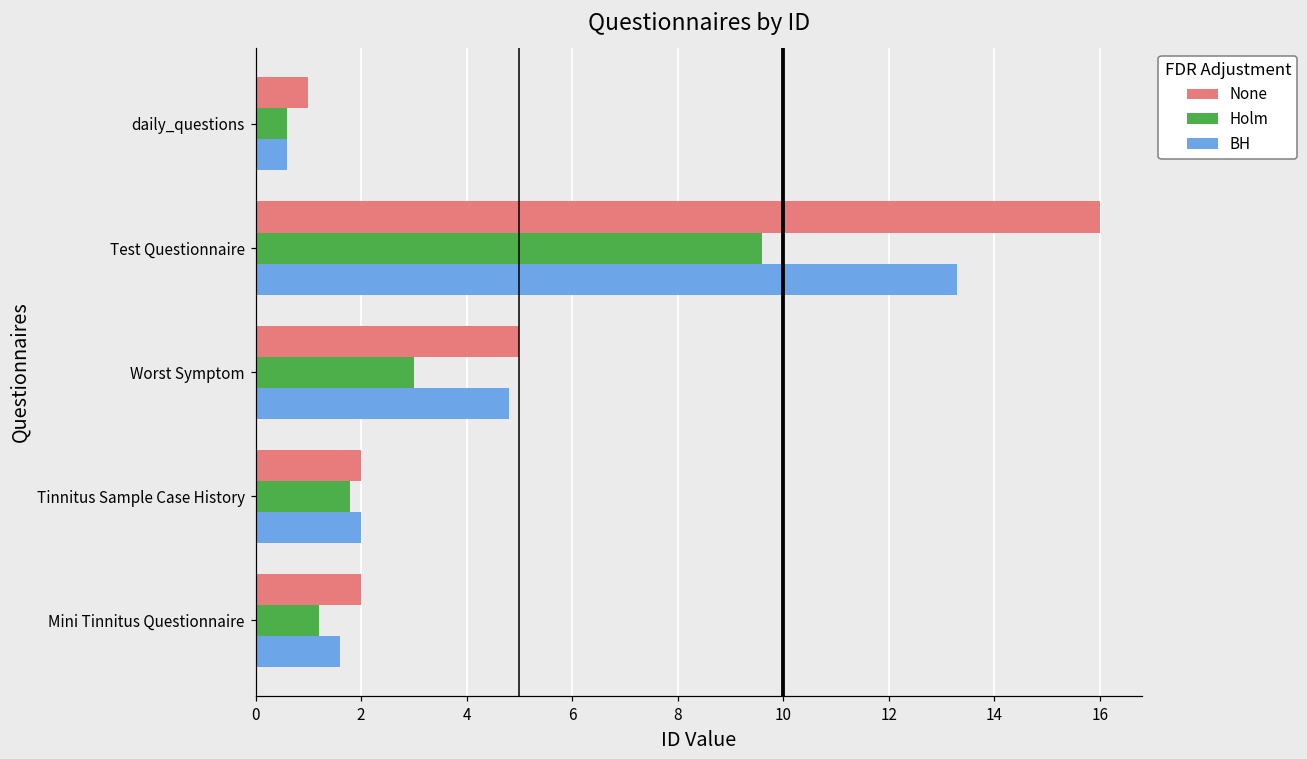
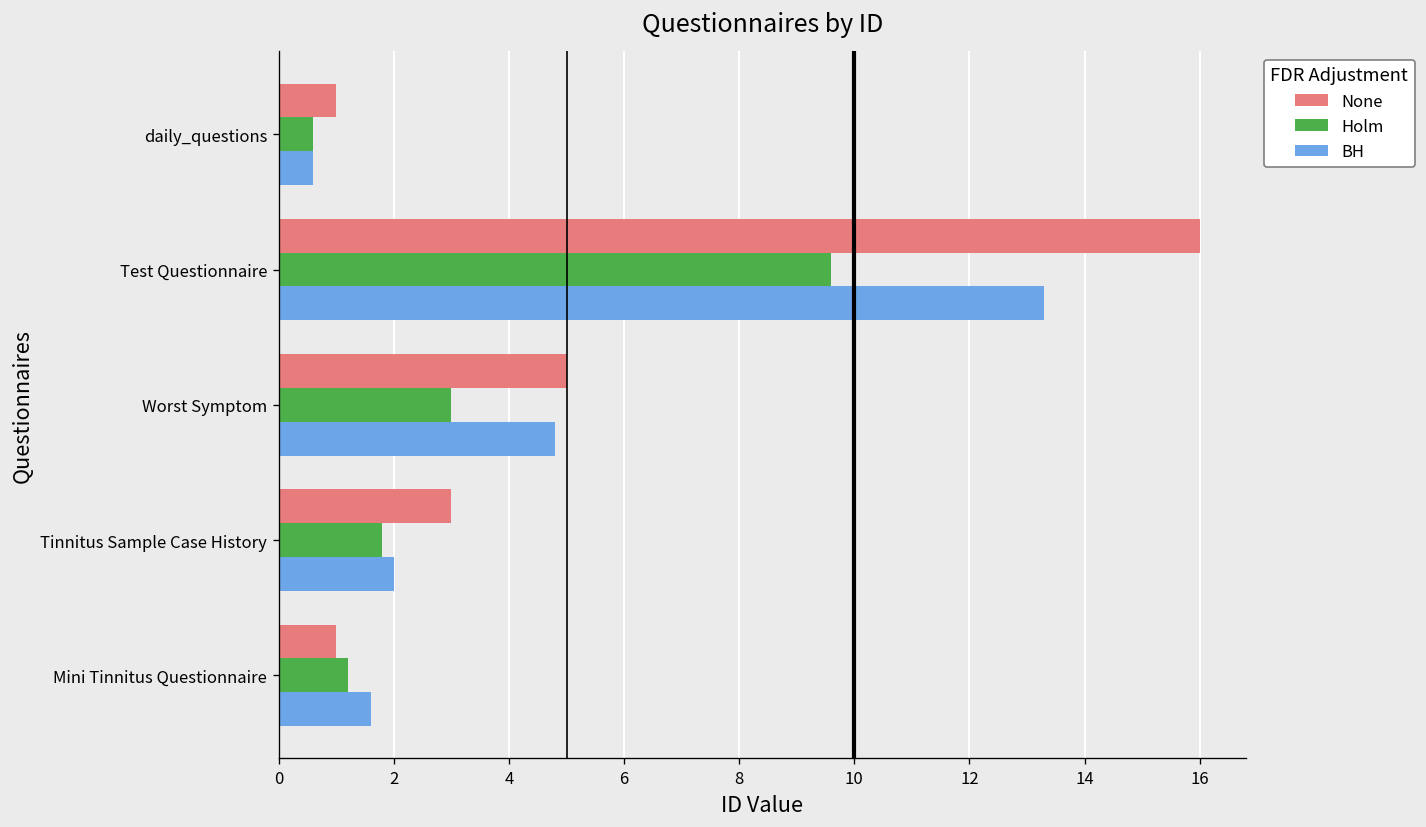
None, Tinnitus Sample Case History: 2 -> 3
None, Mini Tinnitus Questionnaire: 2 -> 1
